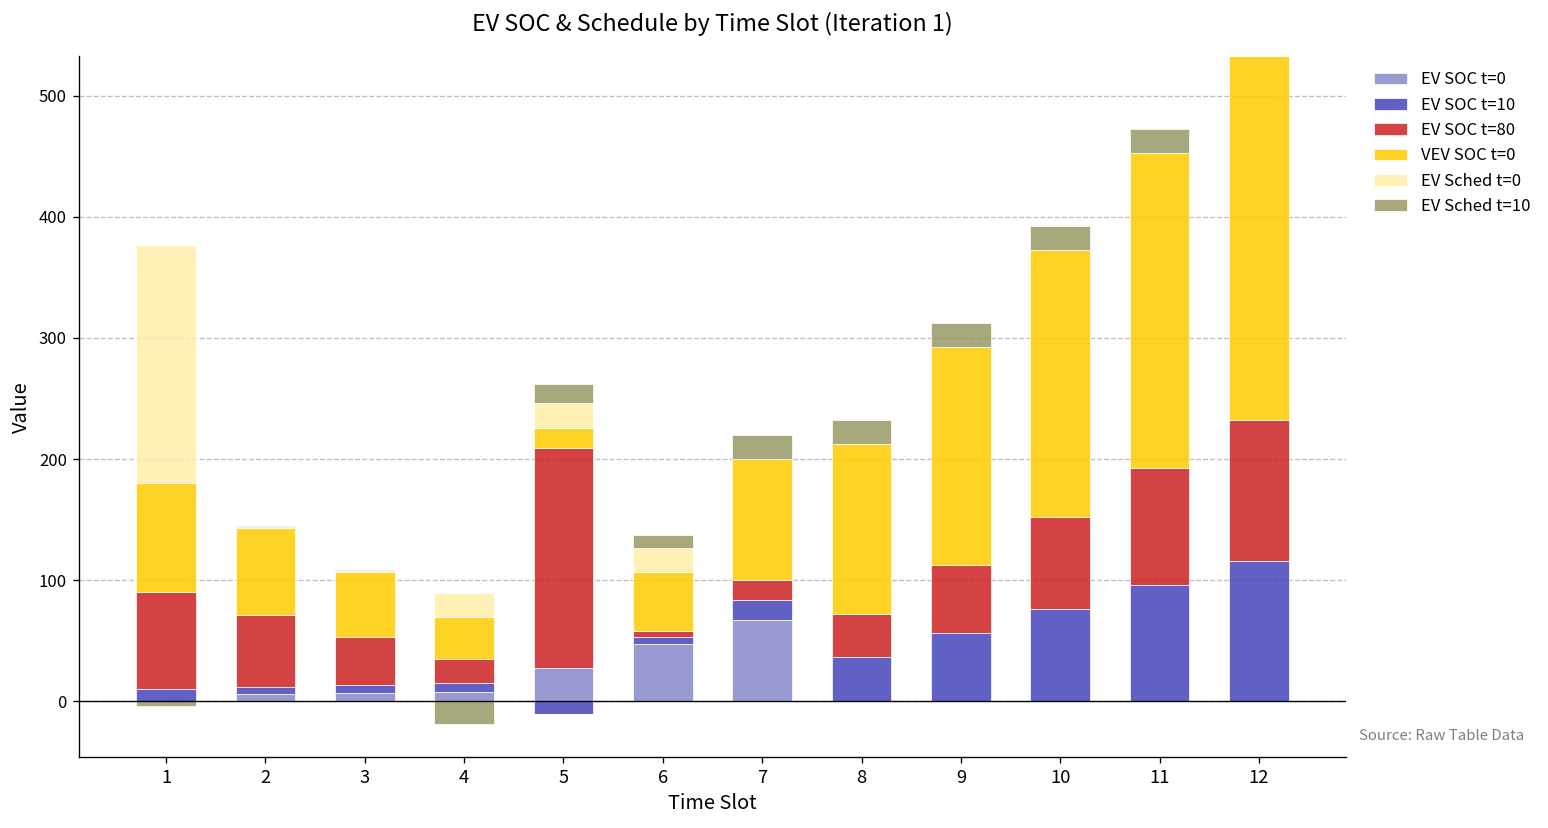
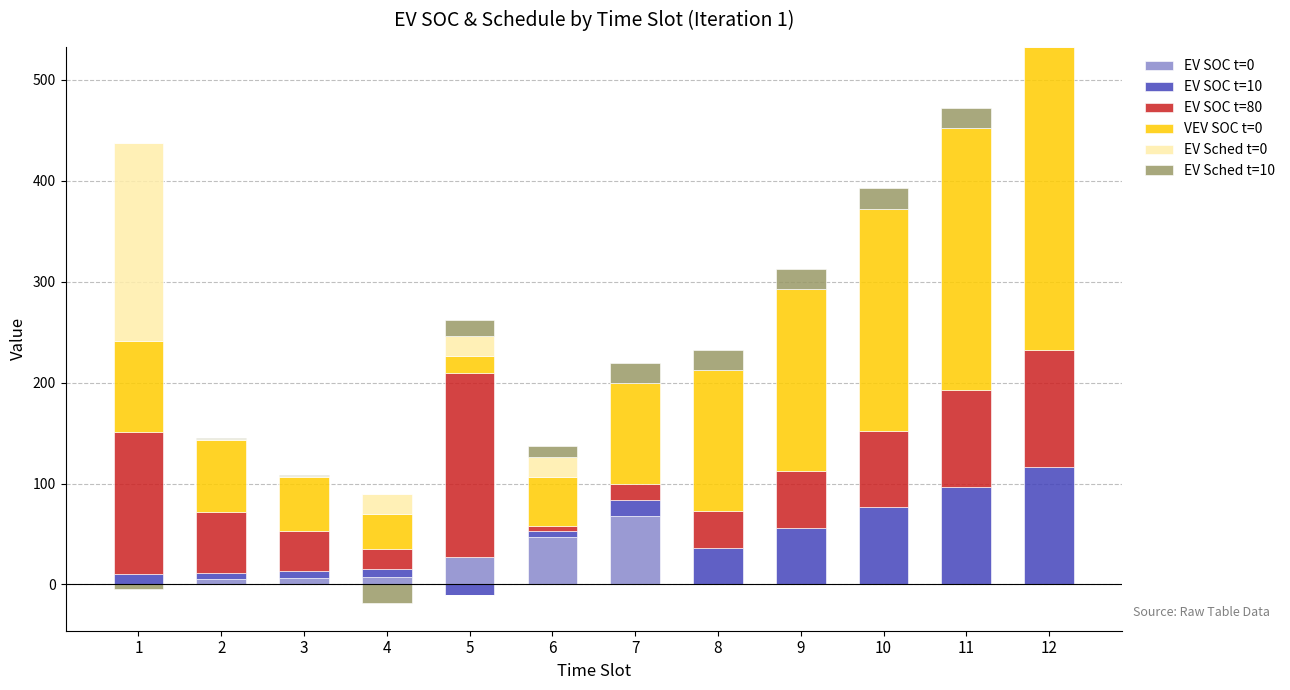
EV SOC t=80, 1: 80 -> 141
